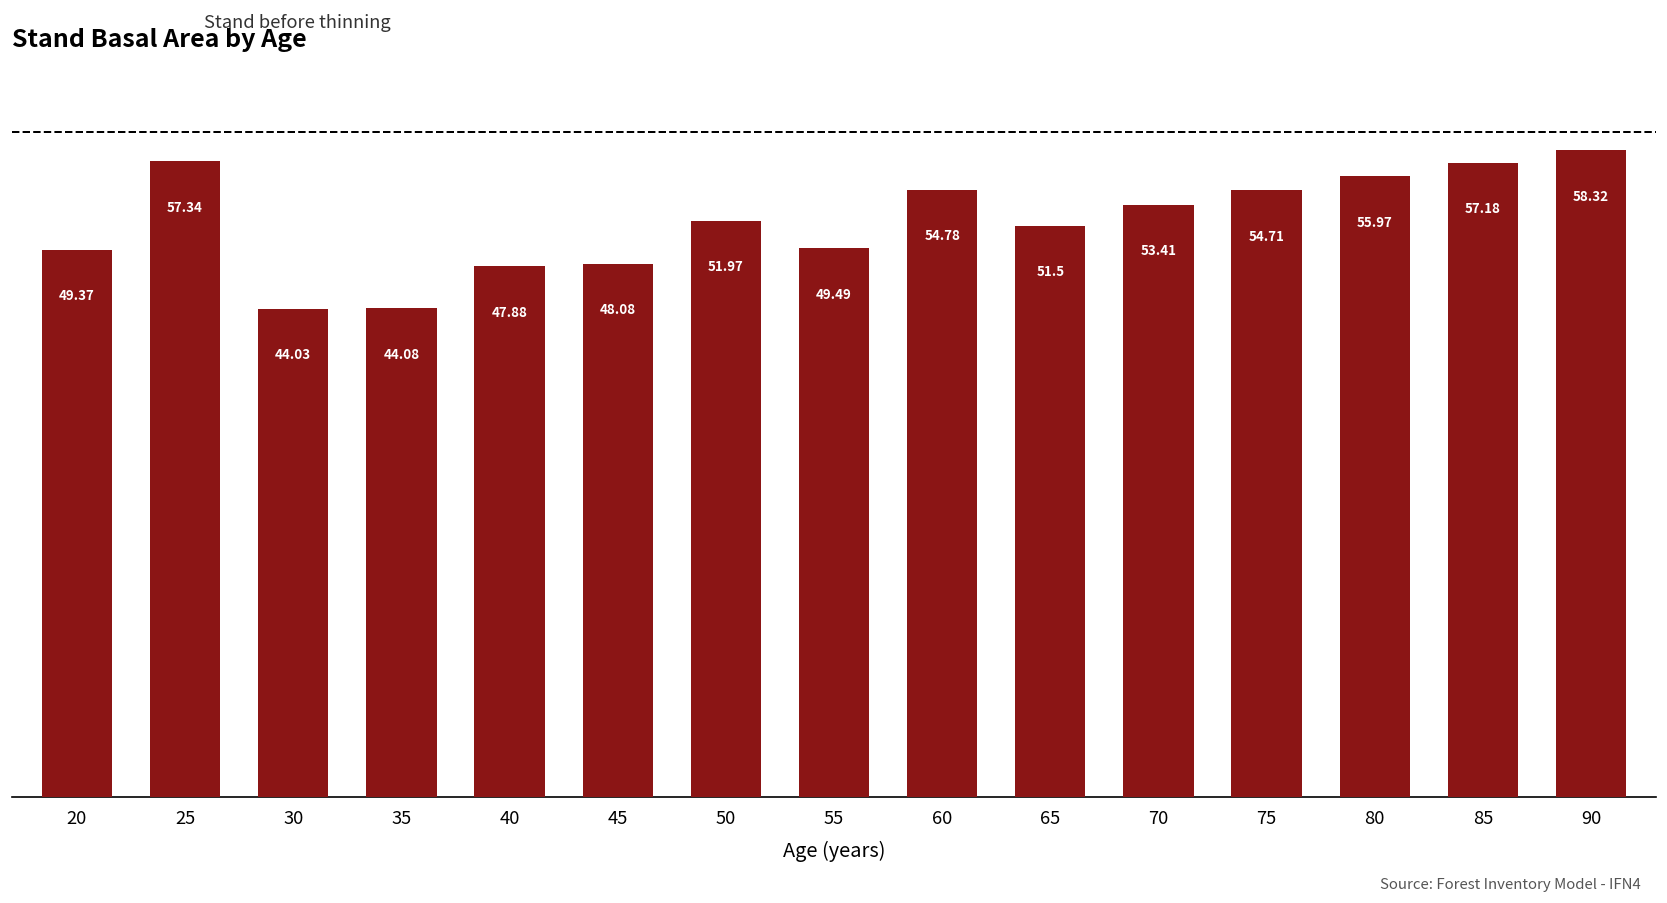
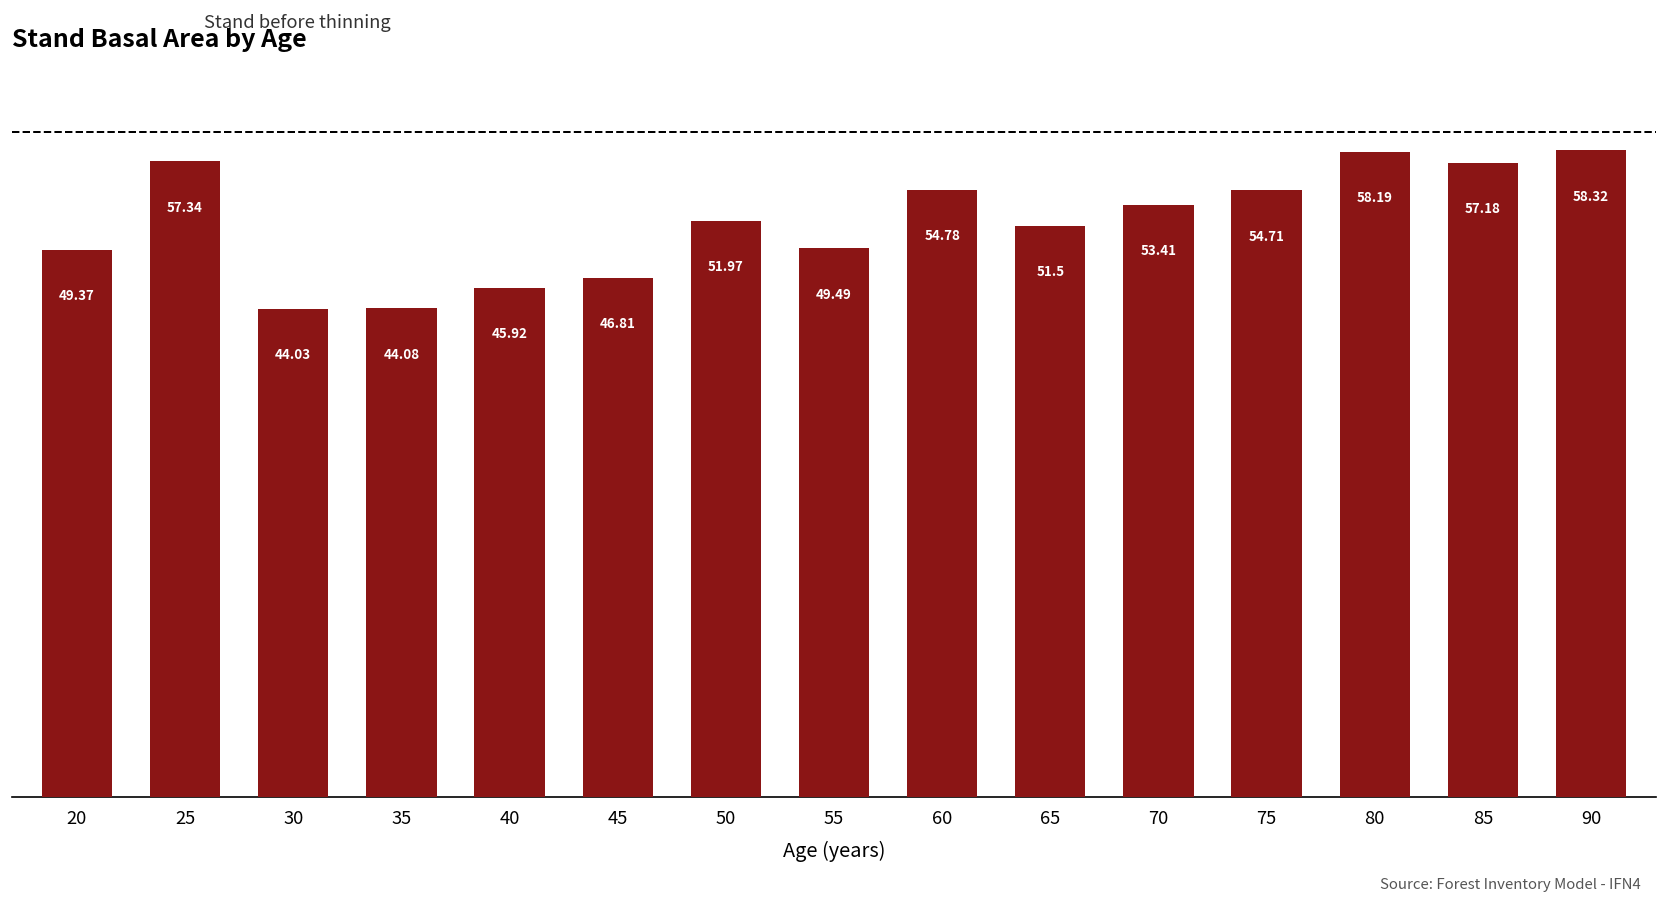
40: 47.88 -> 45.92
45: 48.08 -> 46.81
80: 55.97 -> 58.19
